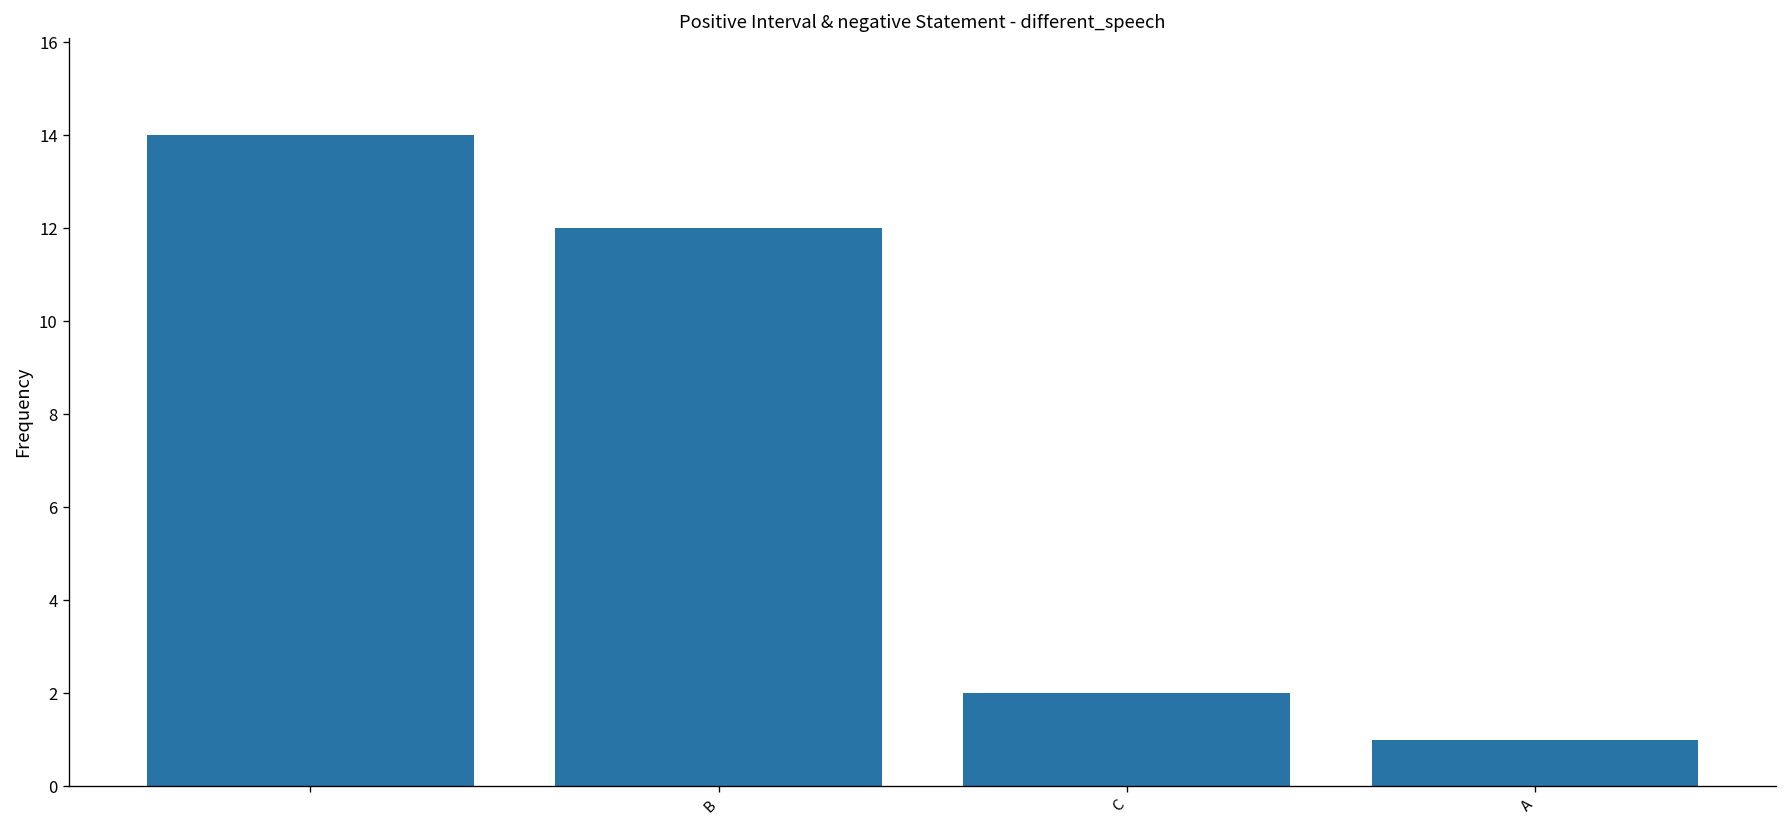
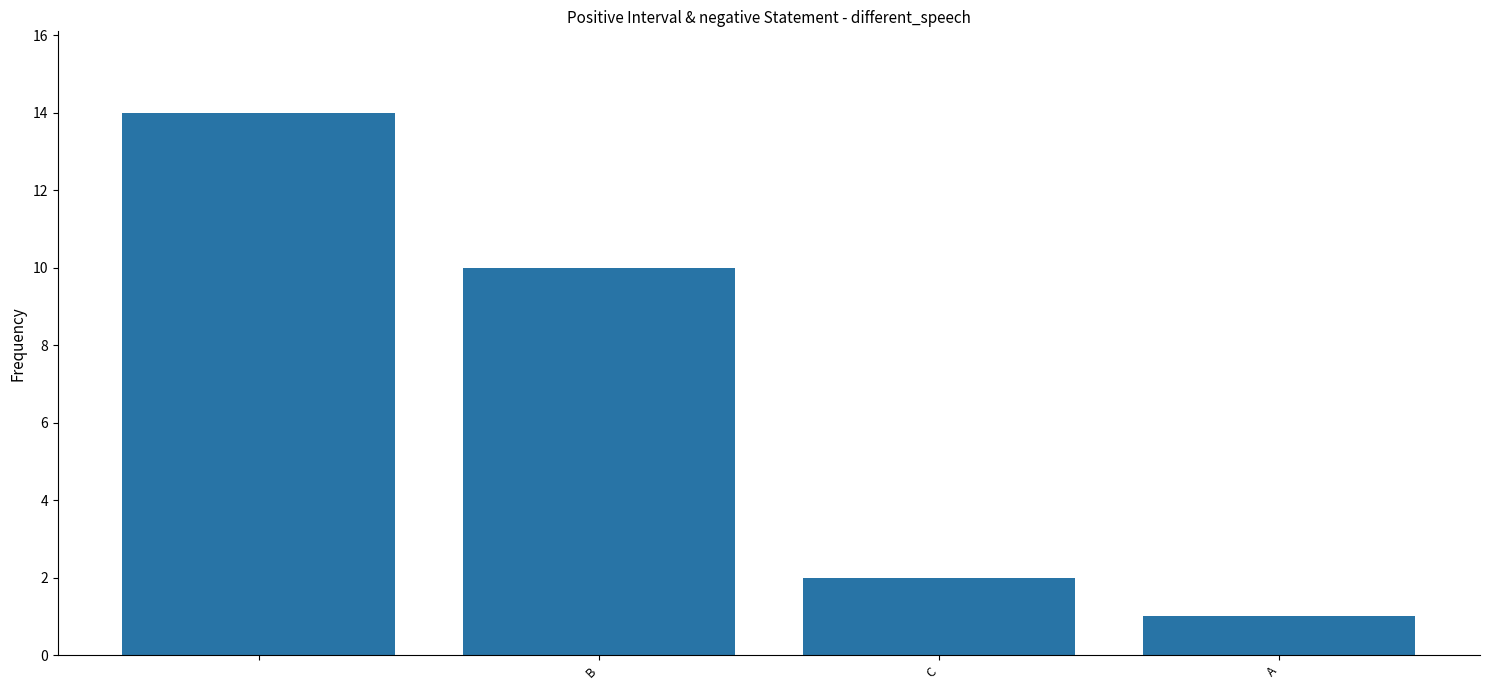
B: 12 -> 10
